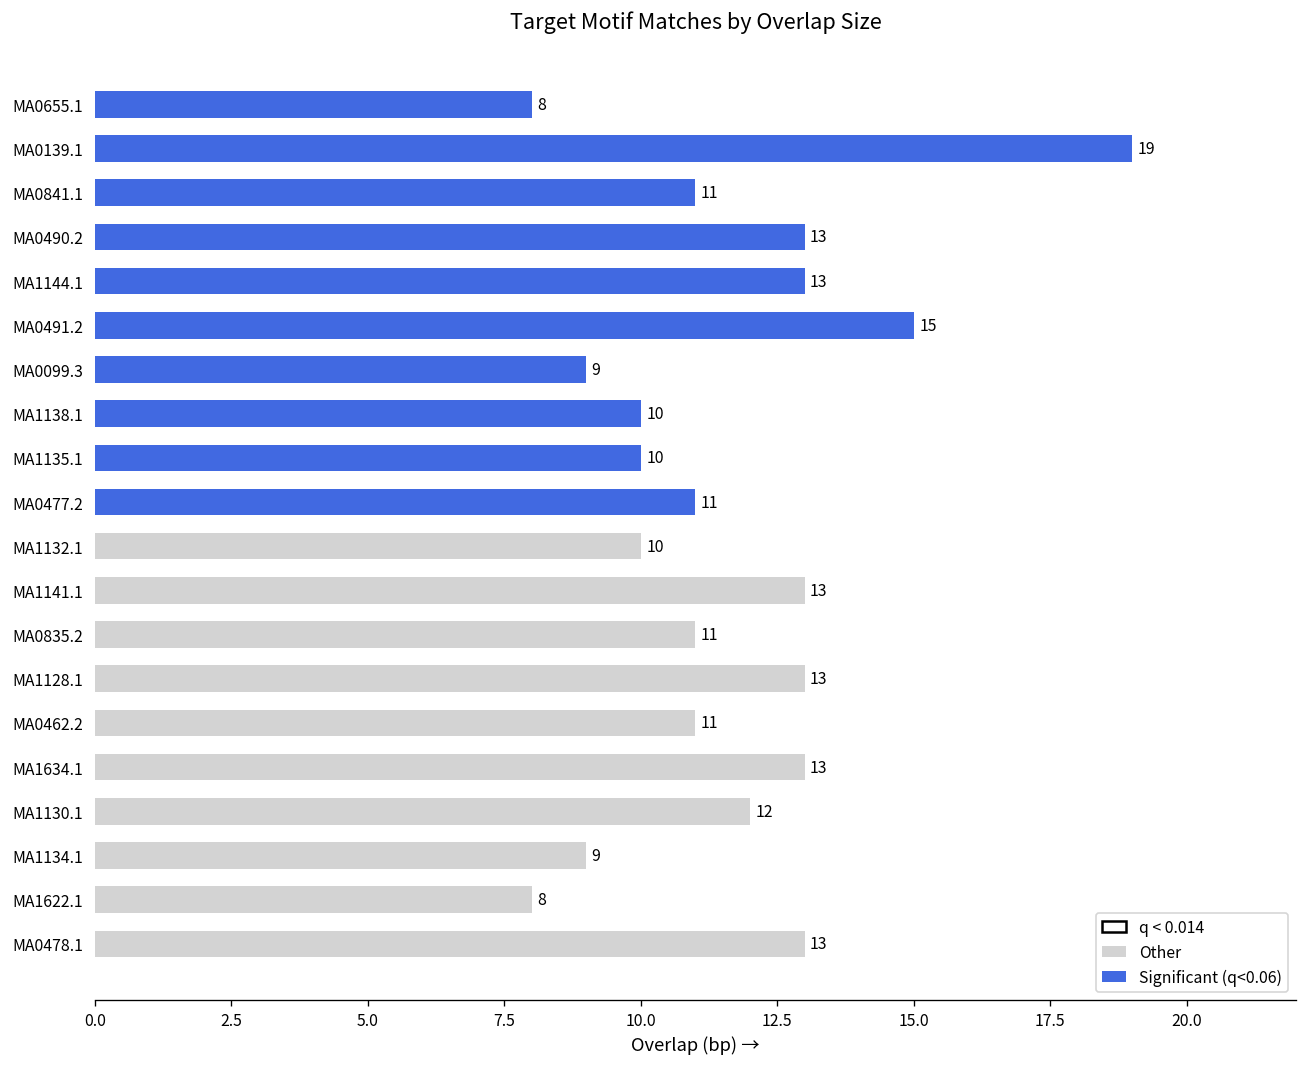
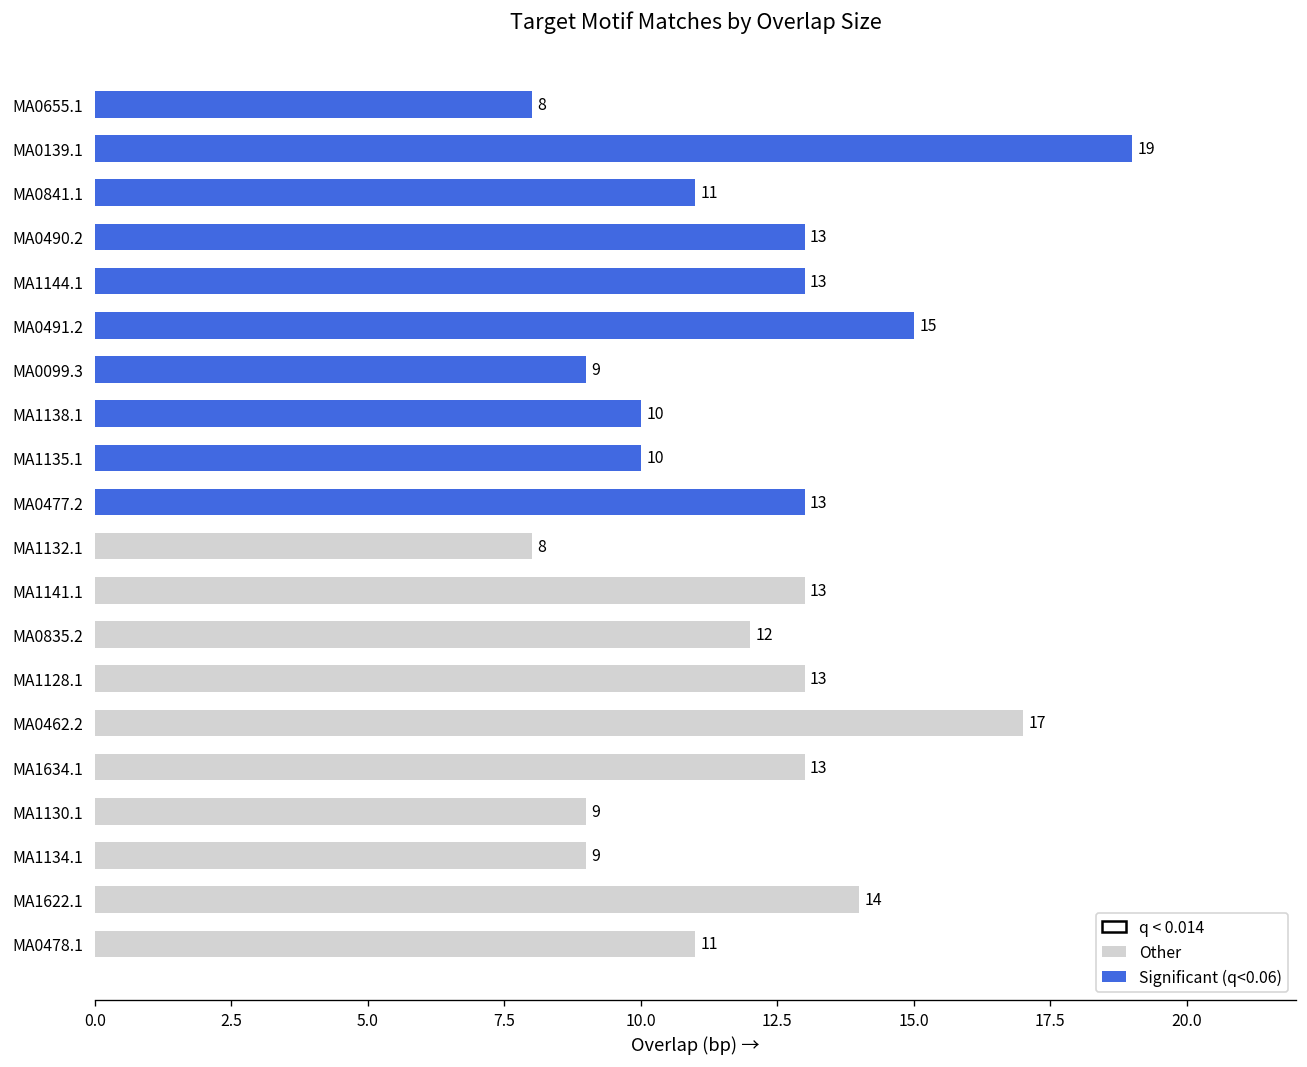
MA0477.2: 11 -> 13
MA1132.1: 10 -> 8
MA0835.2: 11 -> 12
MA0462.2: 11 -> 17
MA1130.1: 12 -> 9
MA1622.1: 8 -> 14
MA0478.1: 13 -> 11
